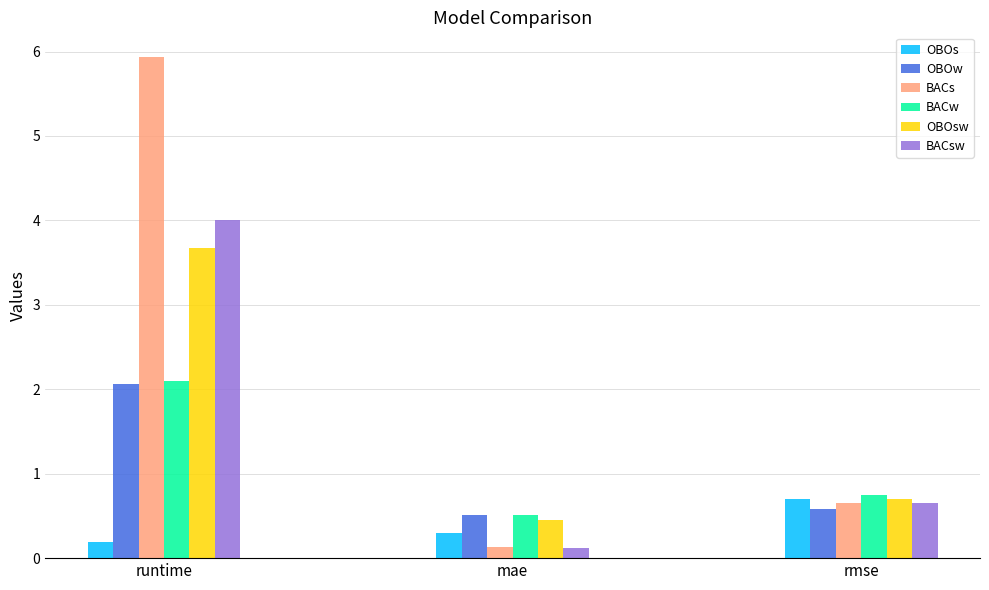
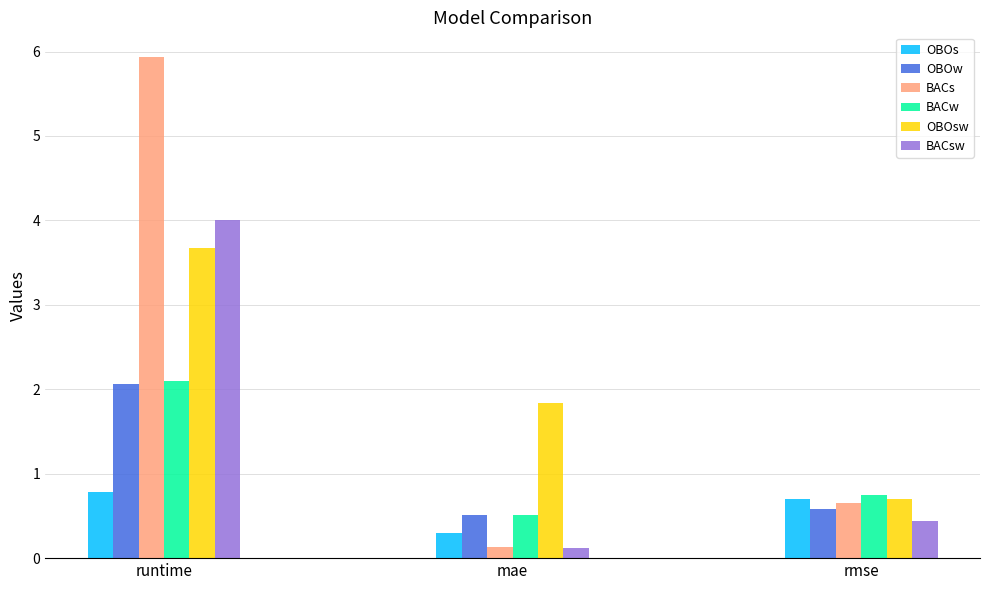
OBOs, runtime: 0.2 -> 0.8
OBOsw, mae: 0.5 -> 1.8
BACsw, rmse: 0.7 -> 0.4
